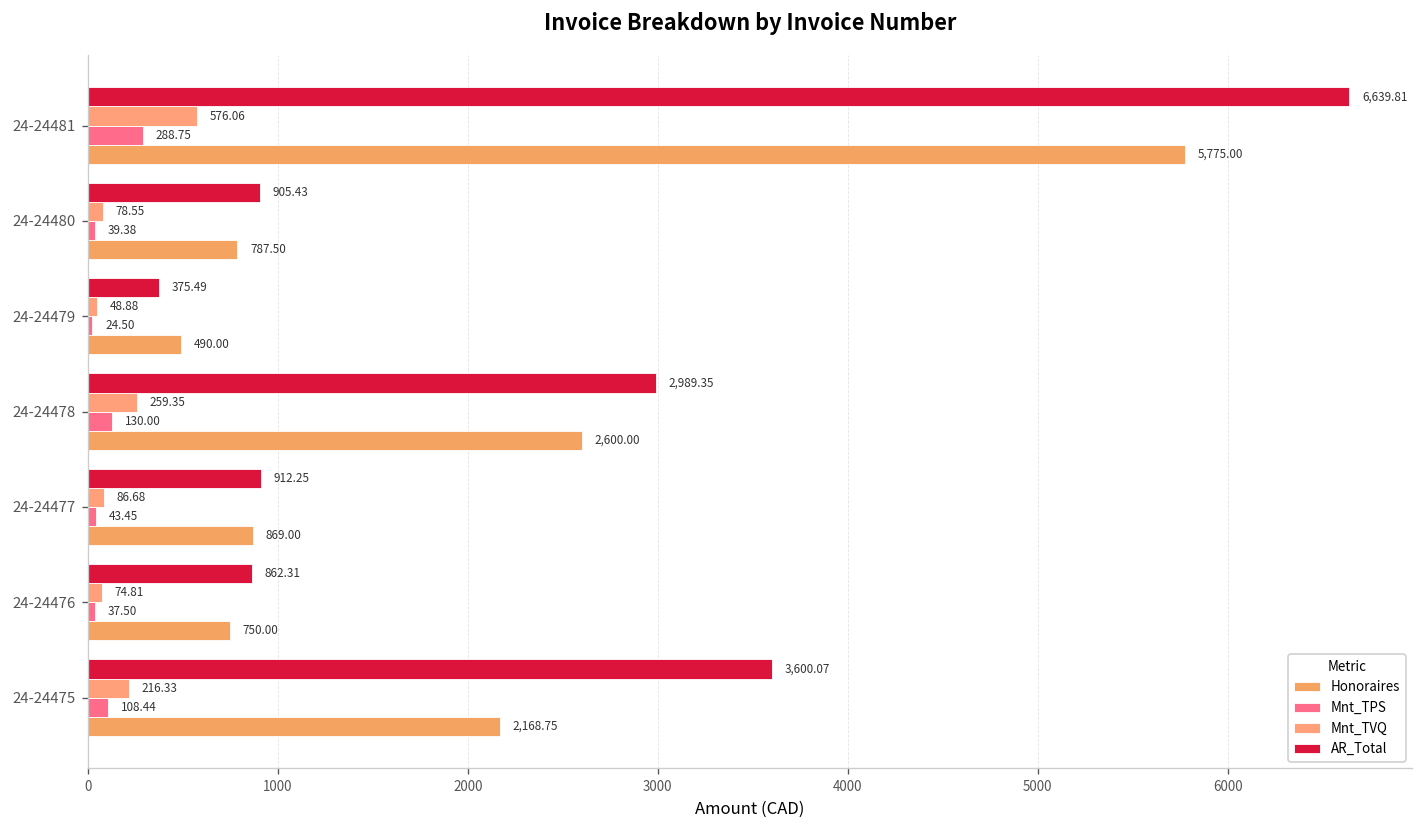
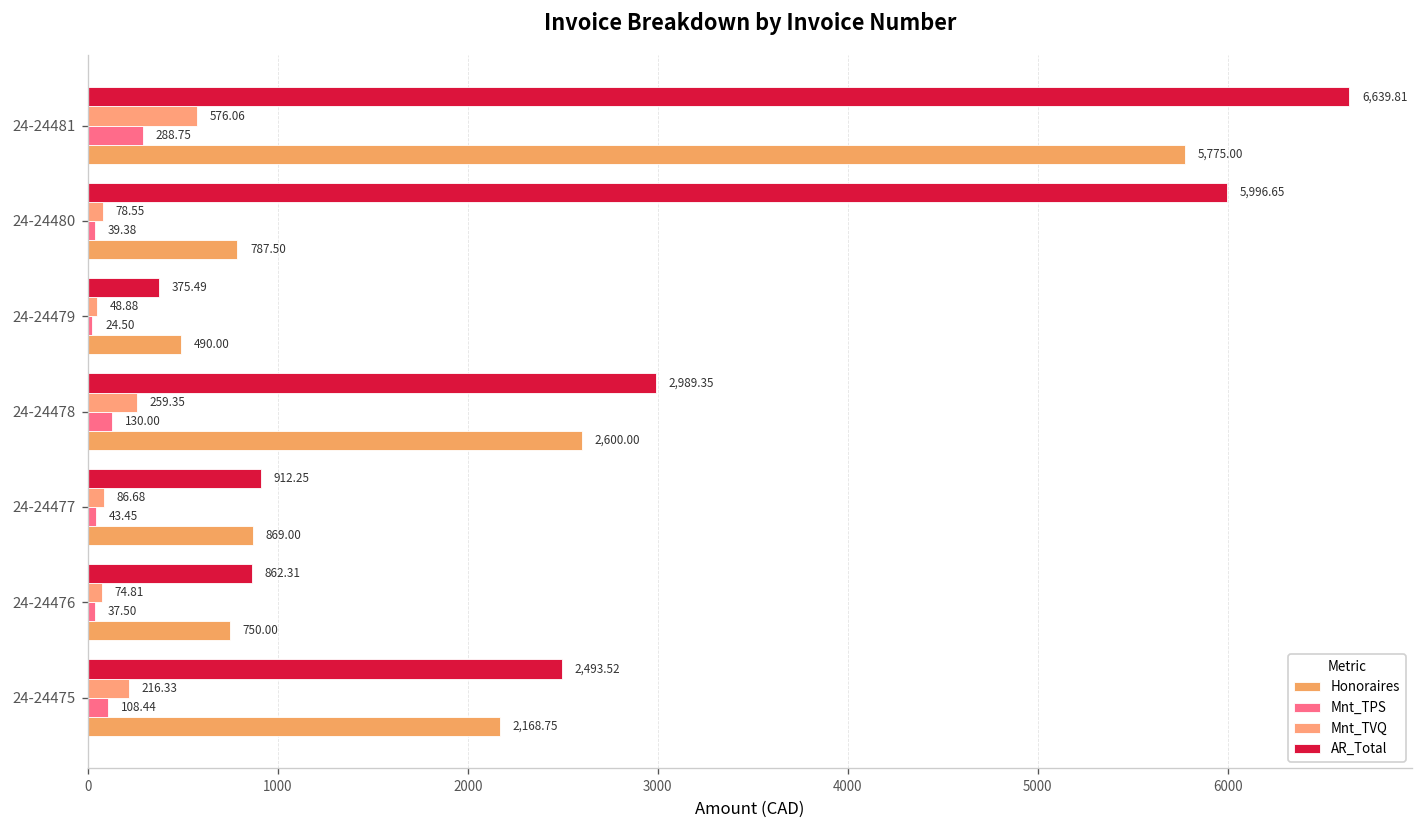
AR_Total, 24-24480: 905.43 -> 5,996.65
AR_Total, 24-24475: 3,600.07 -> 2,493.52
